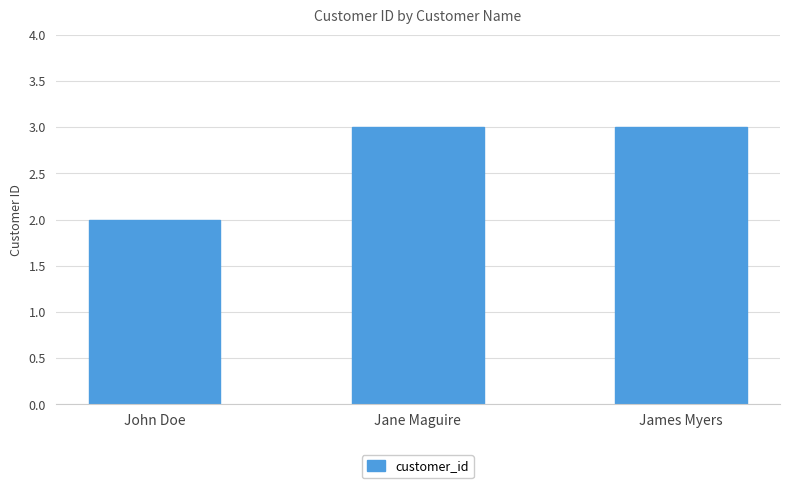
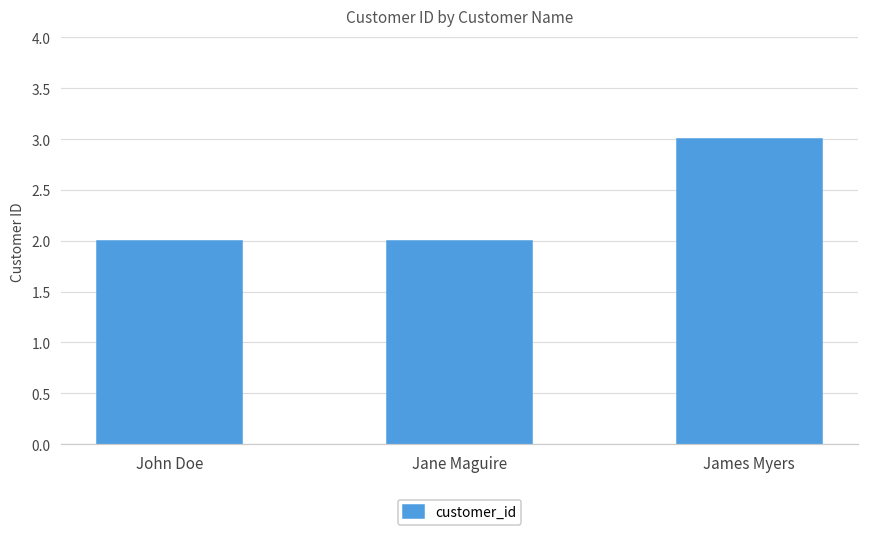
Jane Maguire: 3 -> 2
